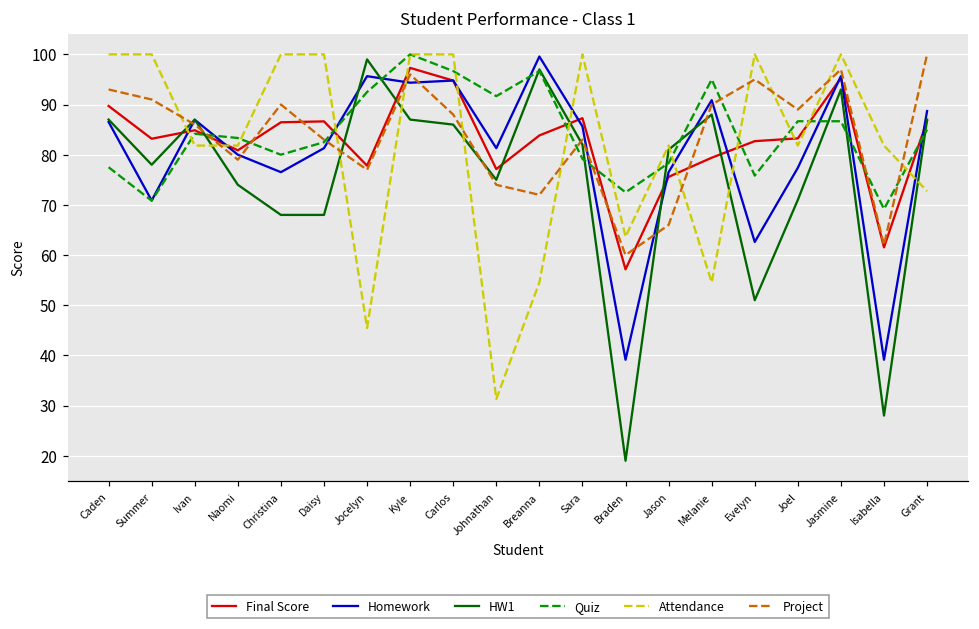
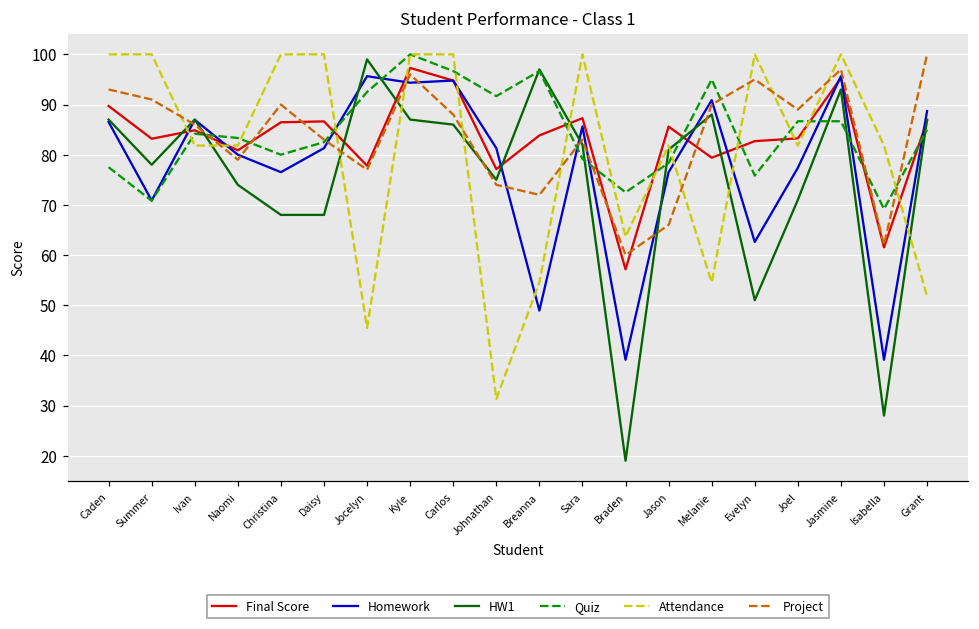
Homework, Breanna: 100 -> 49
Final Score, Jason: 76 -> 86
Attendance, Grant: 73 -> 52
